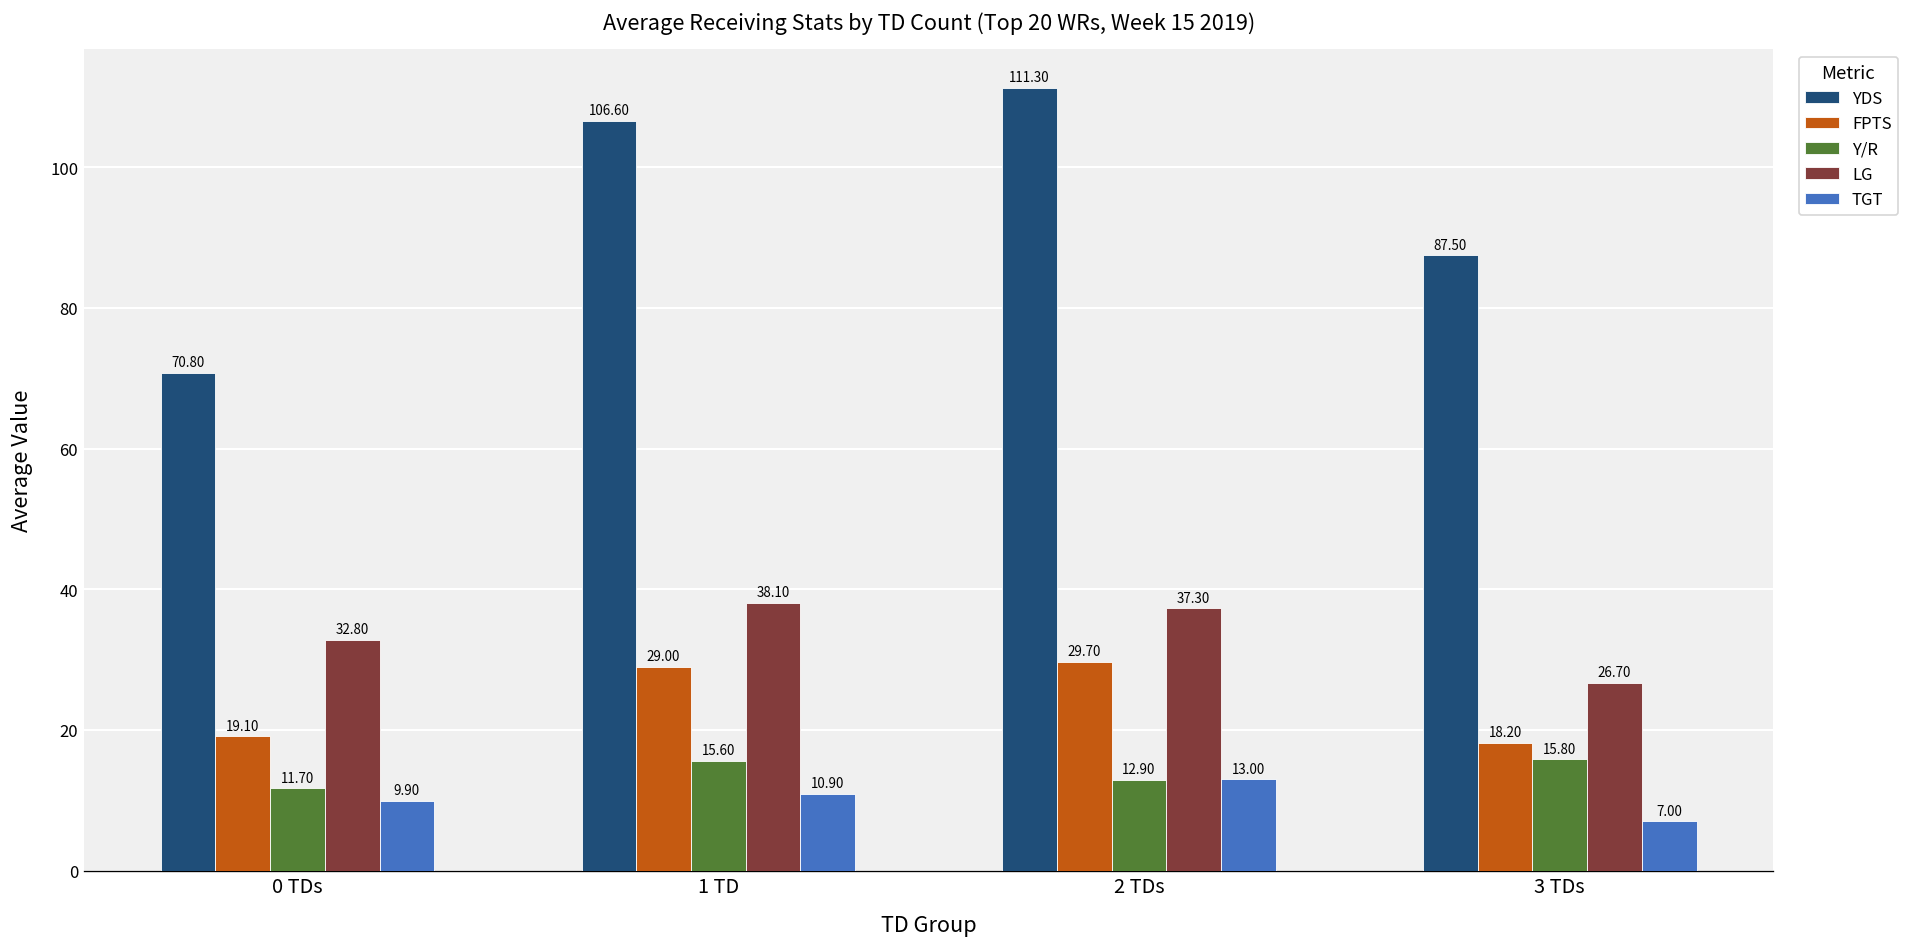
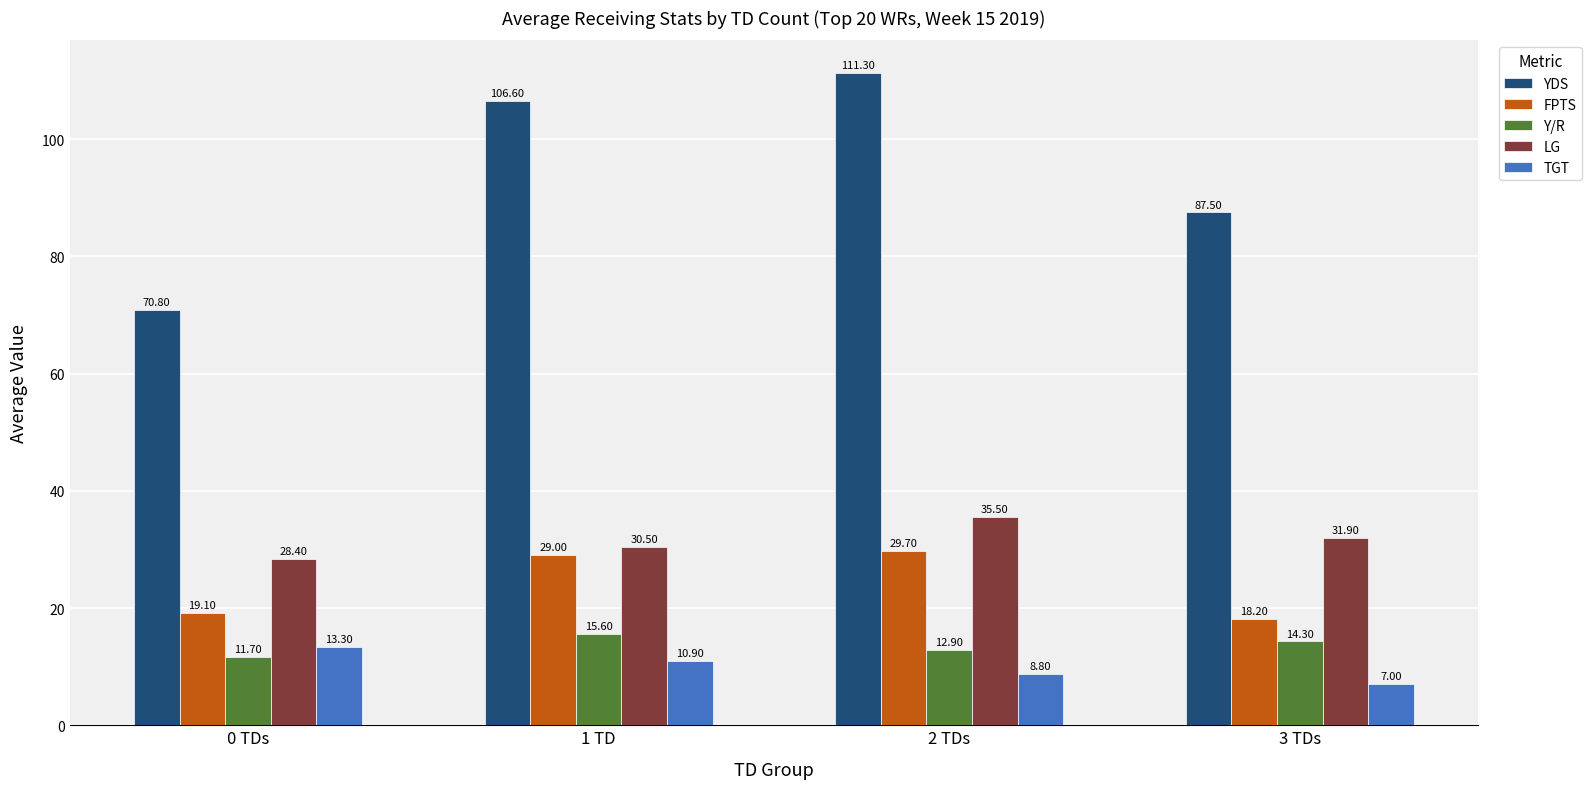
LG, 0 TDs: 32.80 -> 28.40
TGT, 0 TDs: 9.90 -> 13.30
LG, 1 TD: 38.10 -> 30.50
LG, 2 TDs: 37.30 -> 35.50
TGT, 2 TDs: 13.00 -> 8.80
Y/R, 3 TDs: 15.80 -> 14.30
LG, 3 TDs: 26.70 -> 31.90
